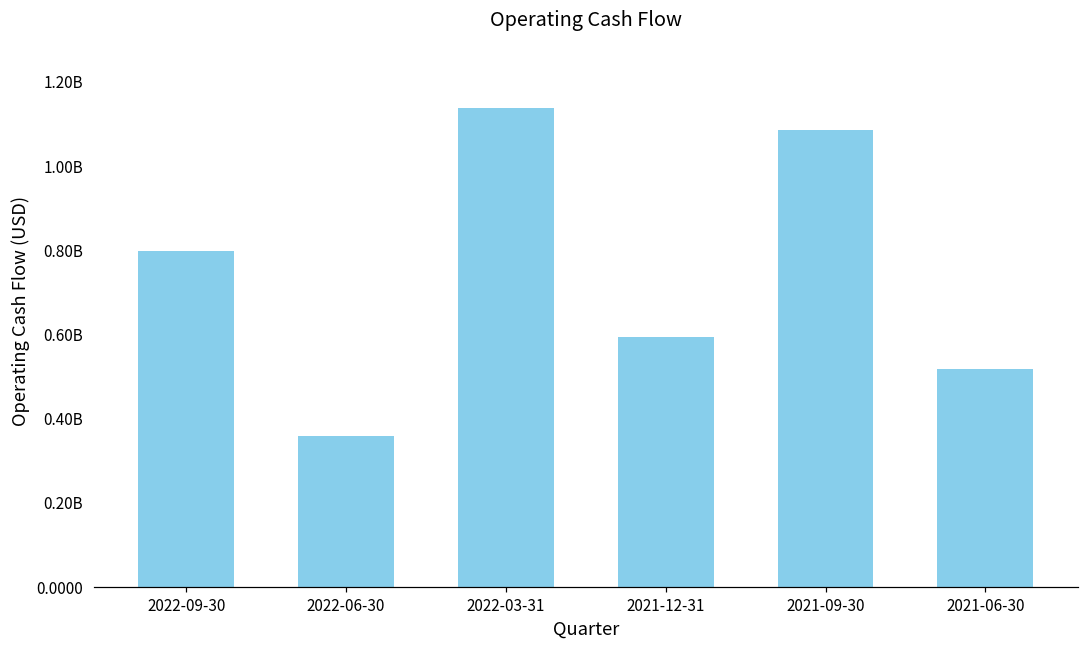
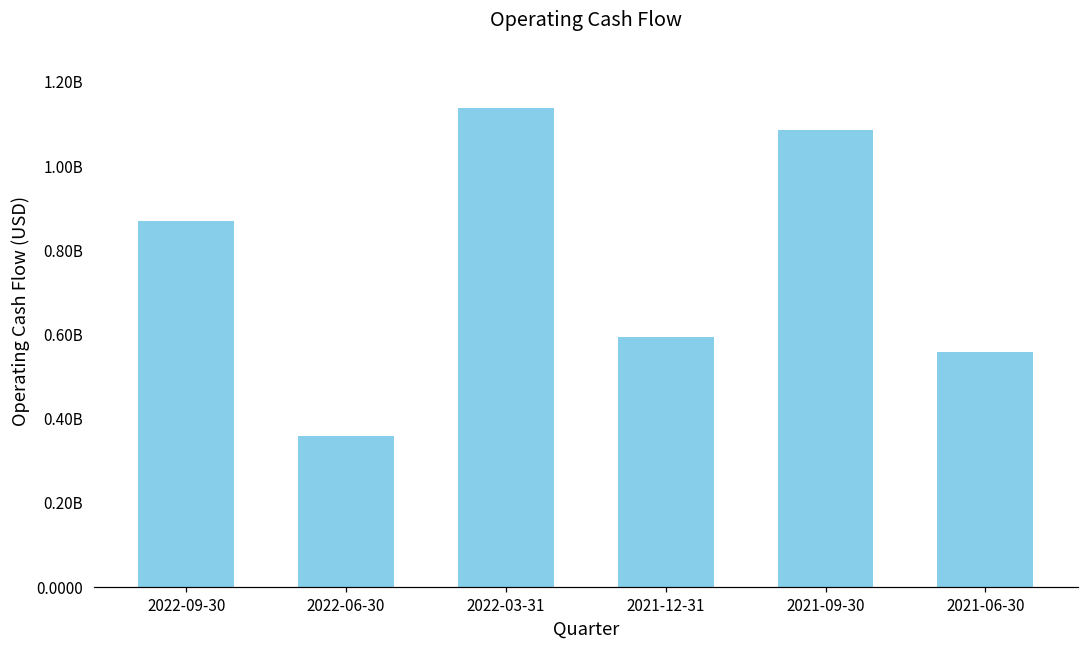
2022-09-30: 800000000 -> 870000000
2021-06-30: 520000000 -> 560000000
